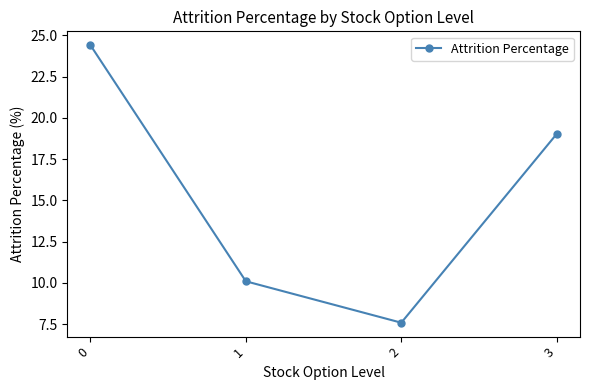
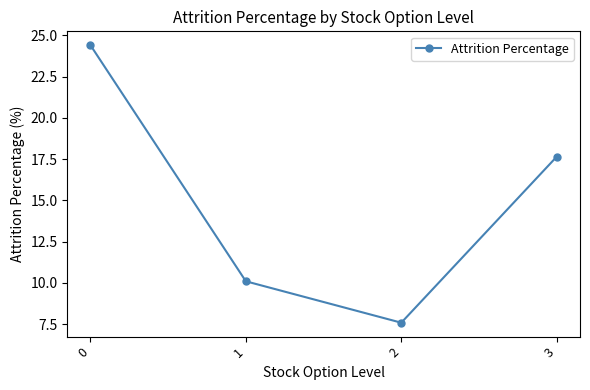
3: 19.0 -> 17.7
